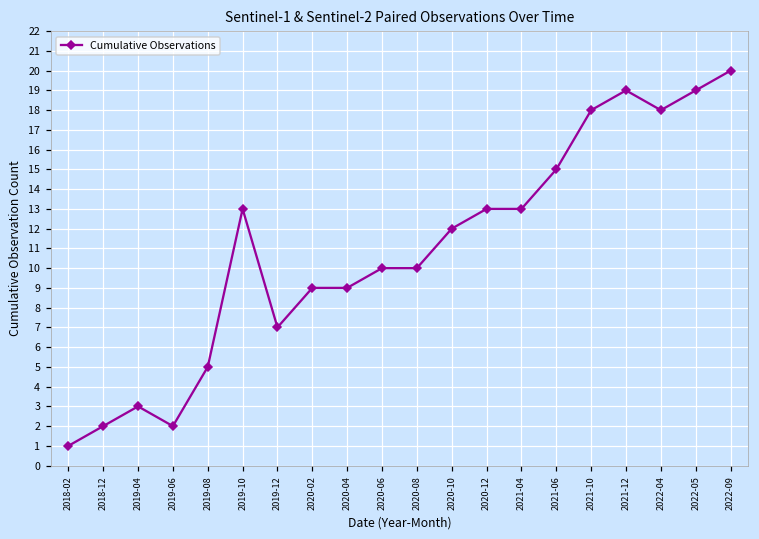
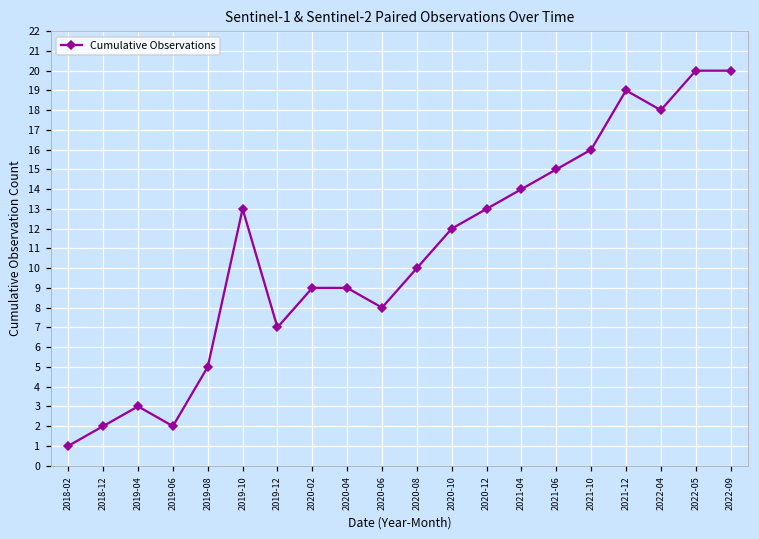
2020-06: 10 -> 8
2021-04: 13 -> 14
2021-10: 18 -> 16
2022-05: 19 -> 20
